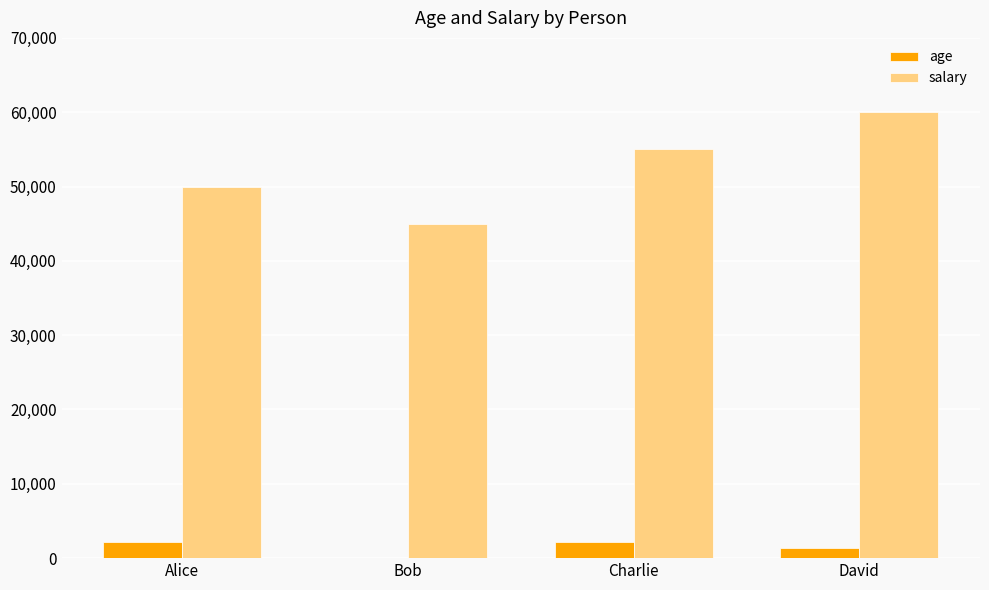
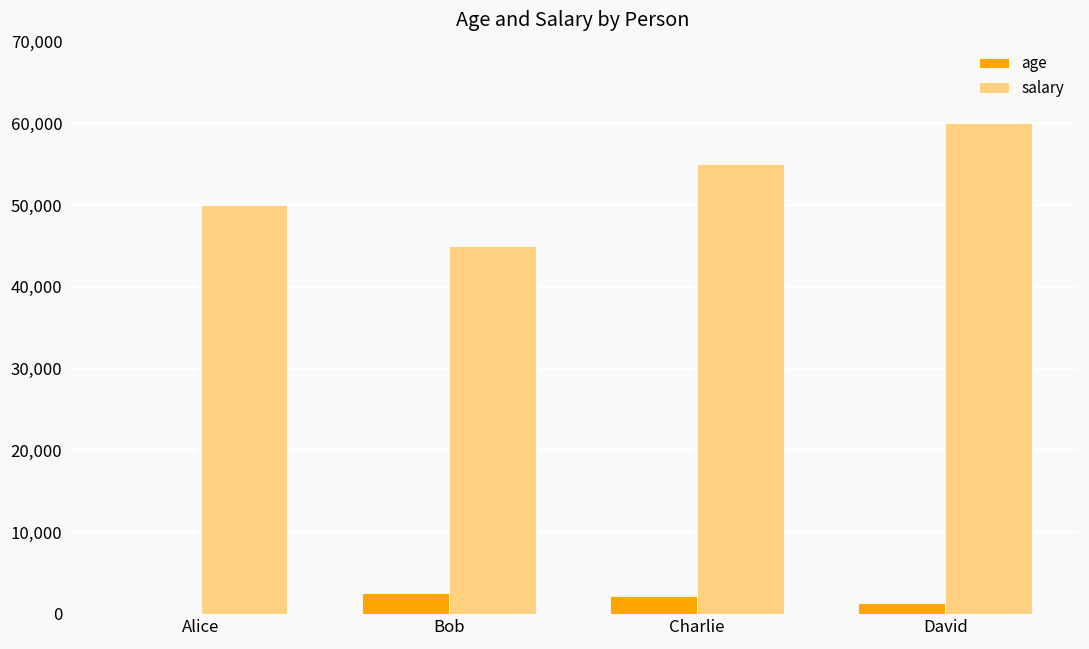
age, Alice: 2,000 -> 0
age, Bob: 0 -> 3,000
